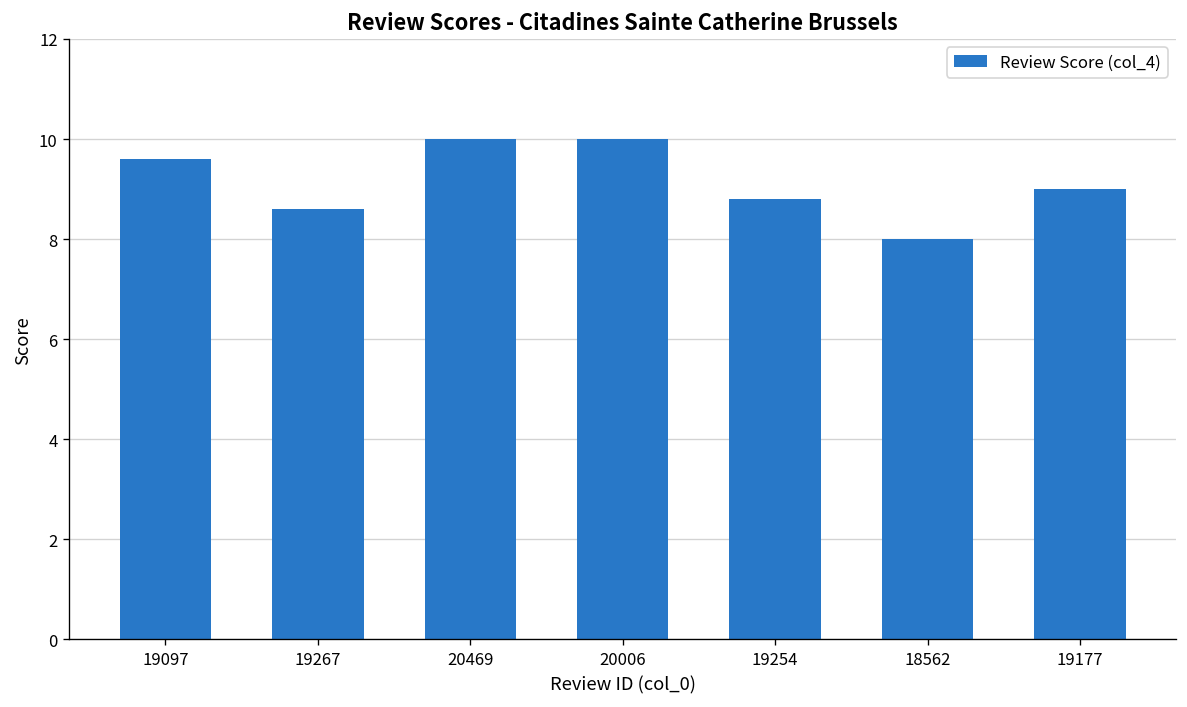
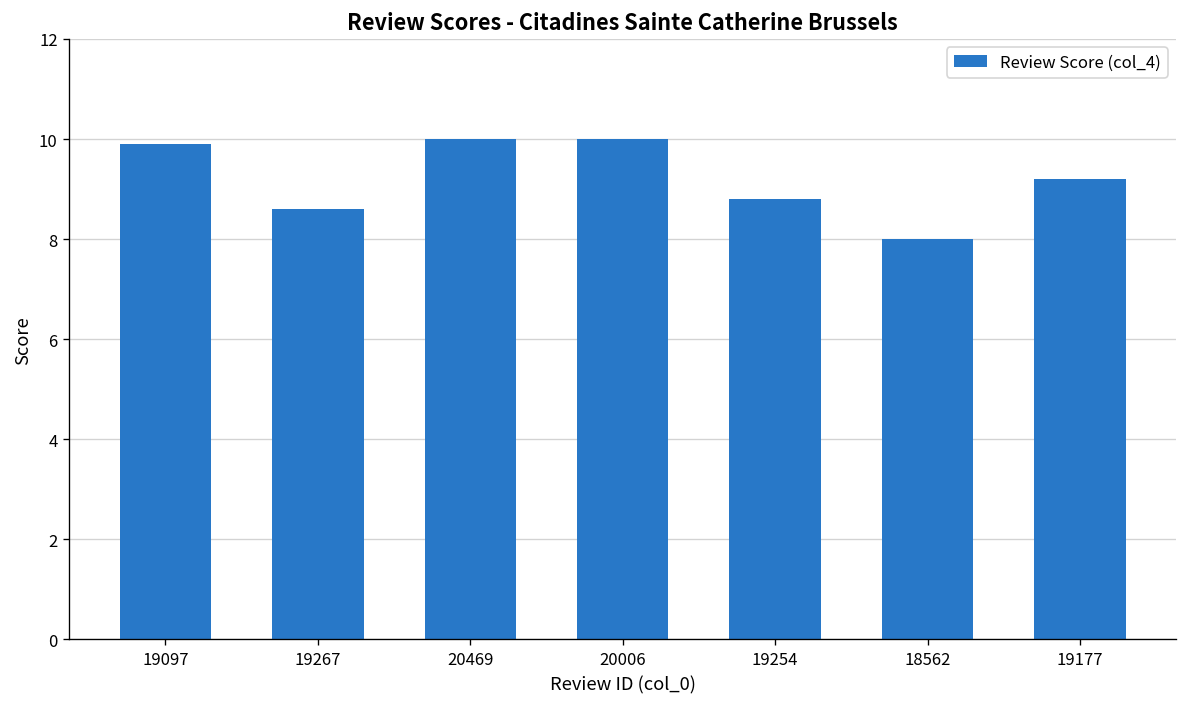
19097: 9.6 -> 9.9
19177: 9.0 -> 9.2
